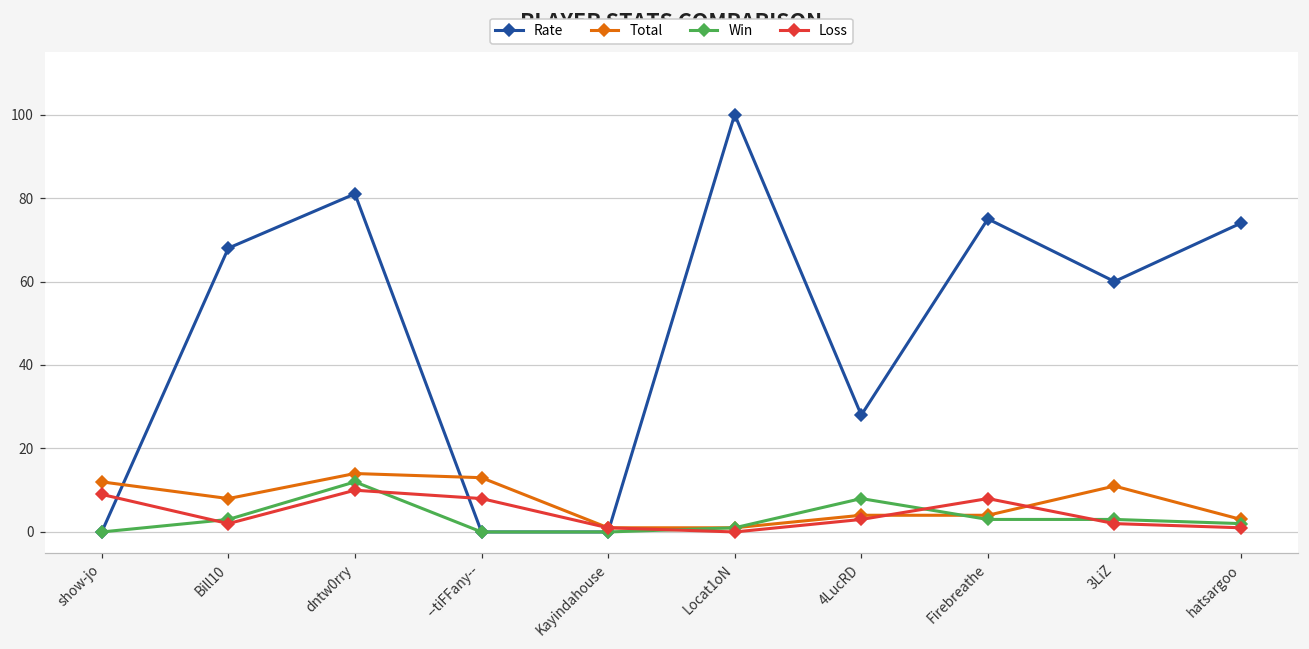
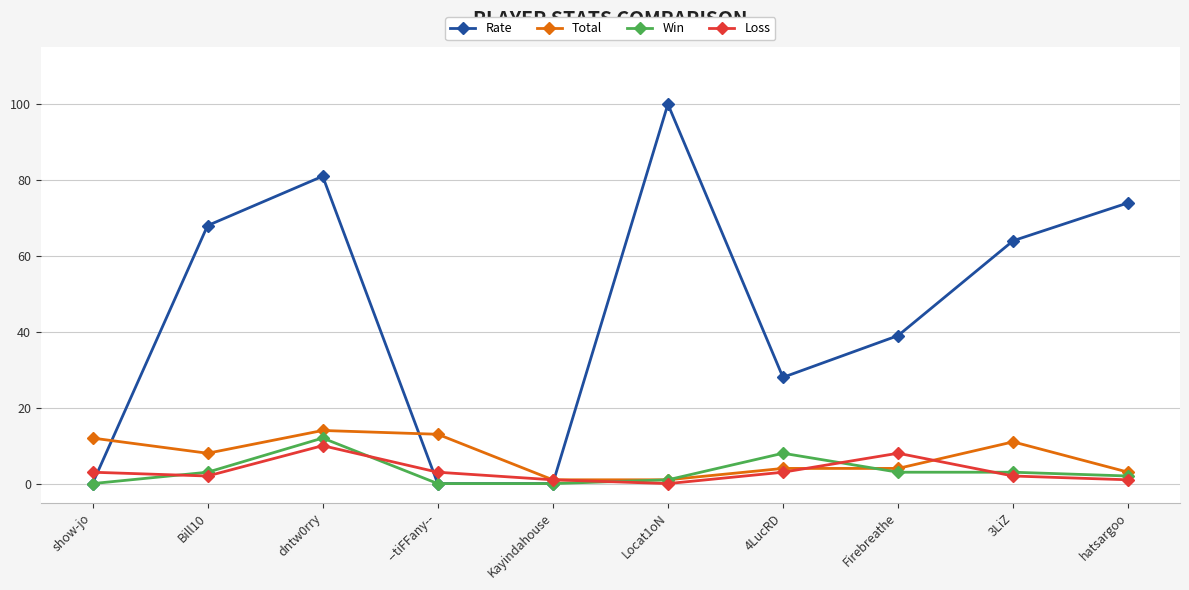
Loss, show-jo: 9 -> 3
Loss, --tiFFany--: 8 -> 3
Rate, Firebreathe: 75 -> 39
Rate, 3LiZ: 60 -> 64
